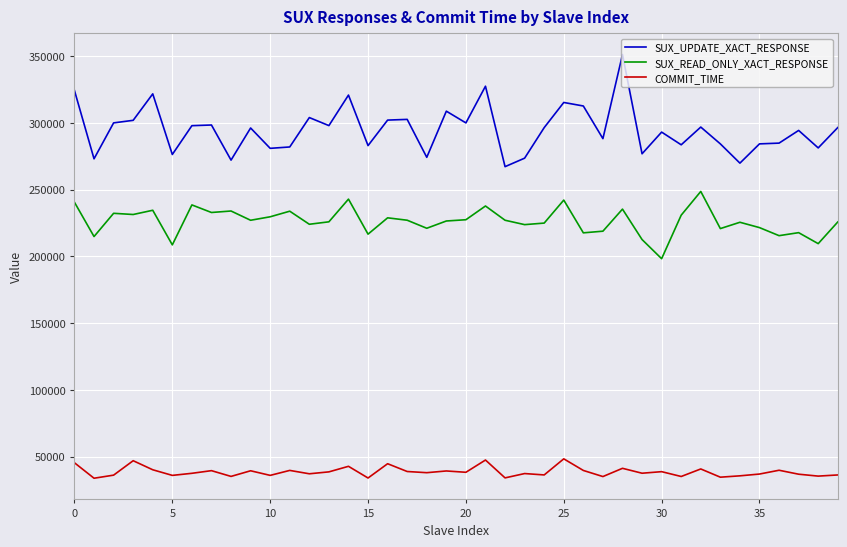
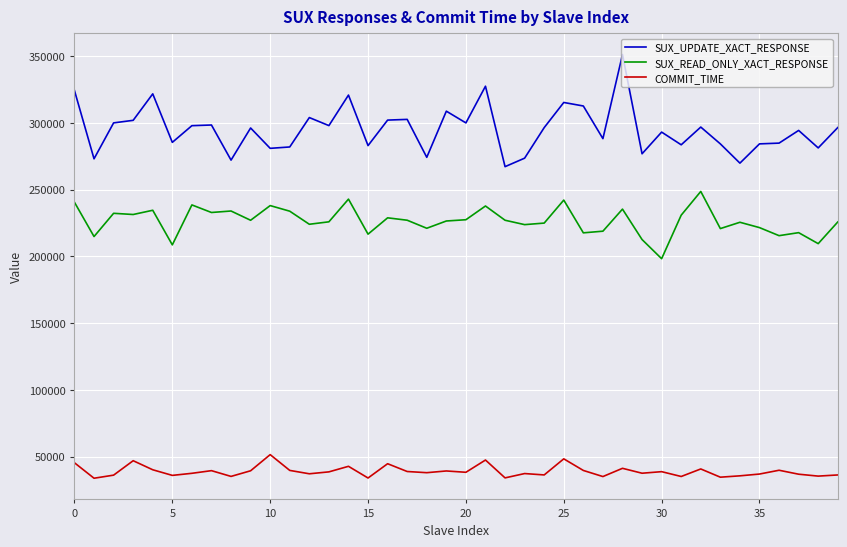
SUX_UPDATE_XACT_RESPONSE, 5: 276000 -> 285000
SUX_READ_ONLY_XACT_RESPONSE, 10: 230000 -> 238000
COMMIT_TIME, 10: 36000 -> 51000
